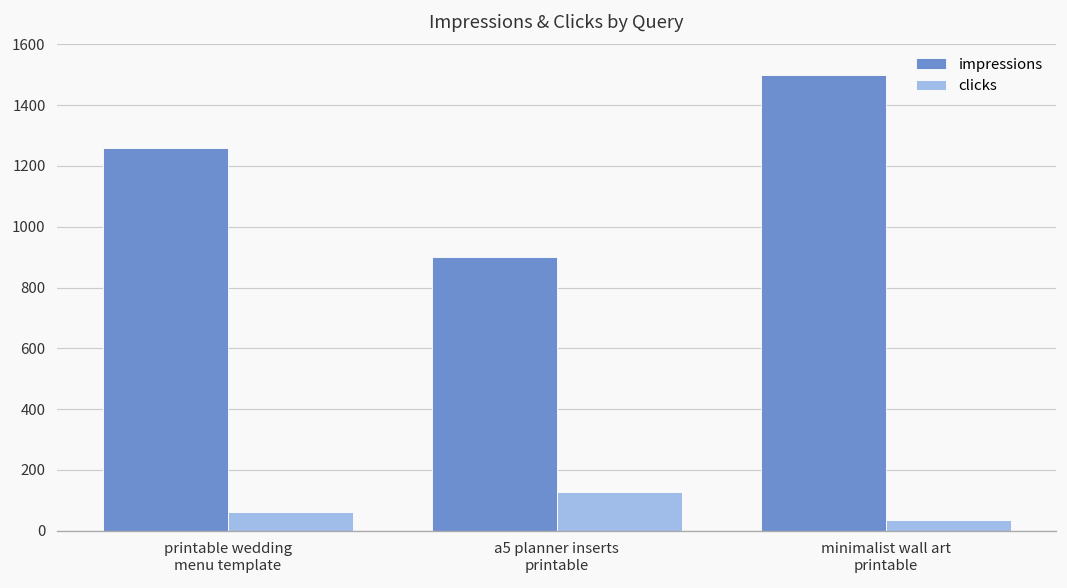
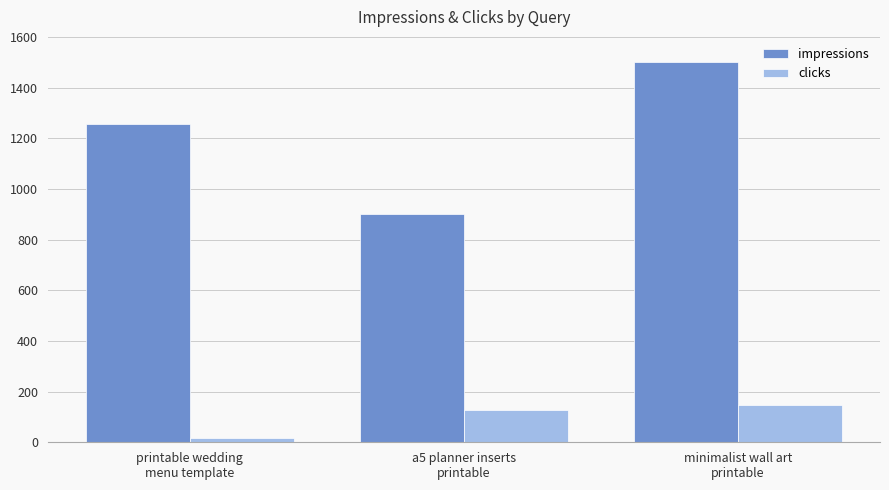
clicks, printable wedding menu template: 60 -> 20
clicks, minimalist wall art printable: 40 -> 150
